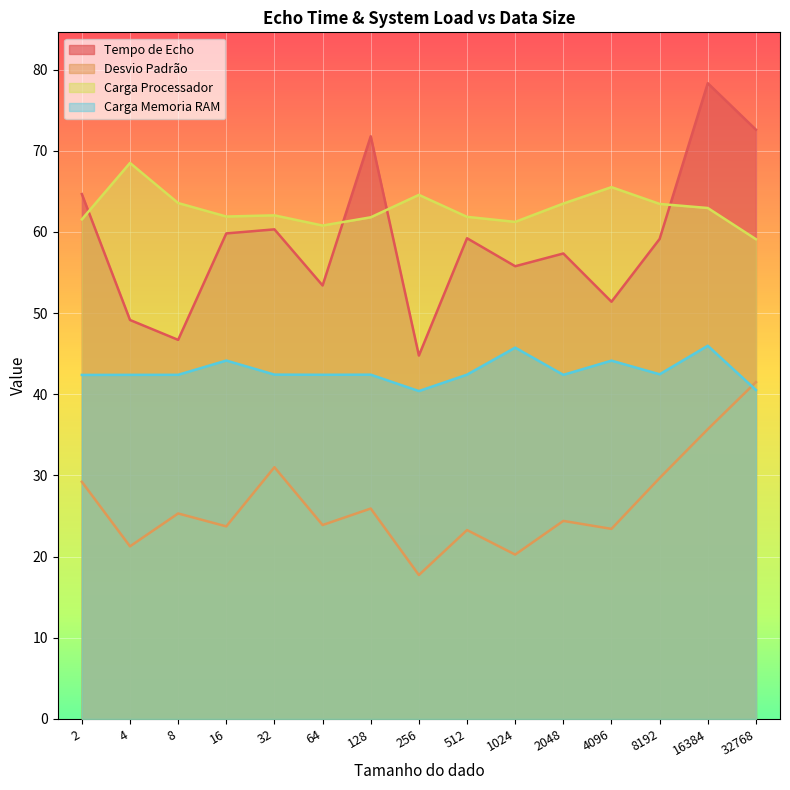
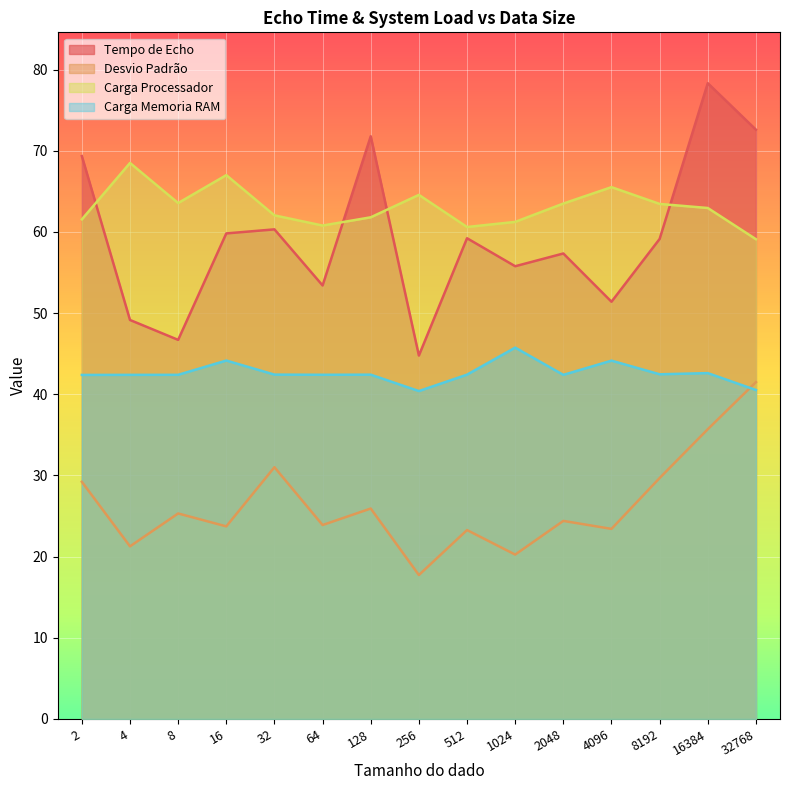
Tempo de Echo, 2: 65 -> 69
Carga Processador, 16: 62 -> 67
Carga Processador, 512: 62 -> 61
Carga Memoria RAM, 16384: 46 -> 43
